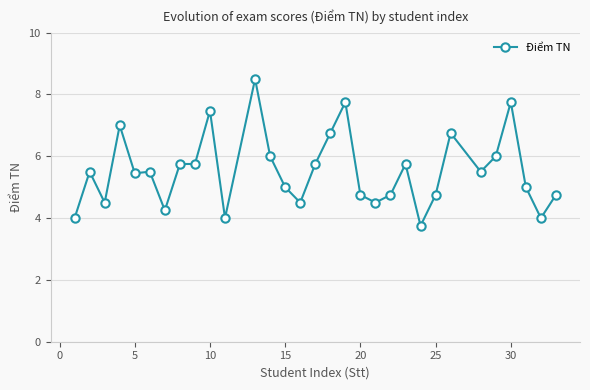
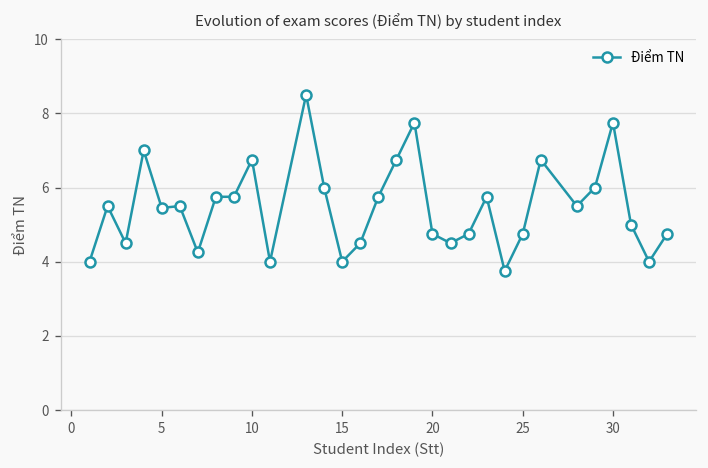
10: 7.5 -> 6.8
15: 5 -> 4
